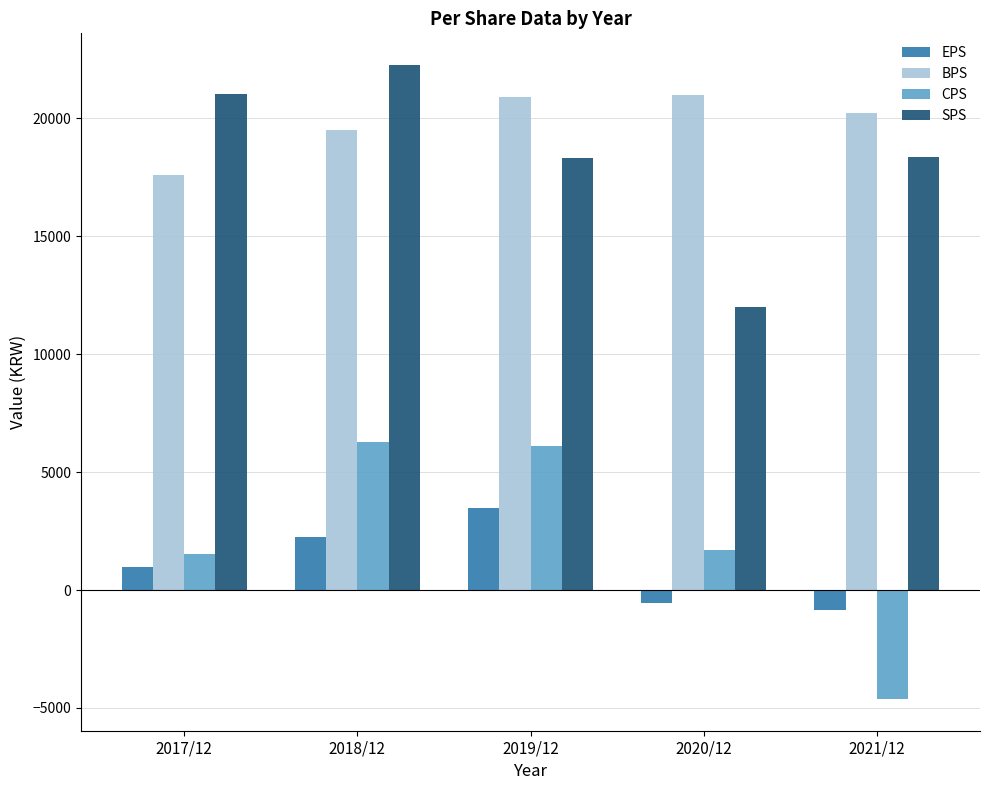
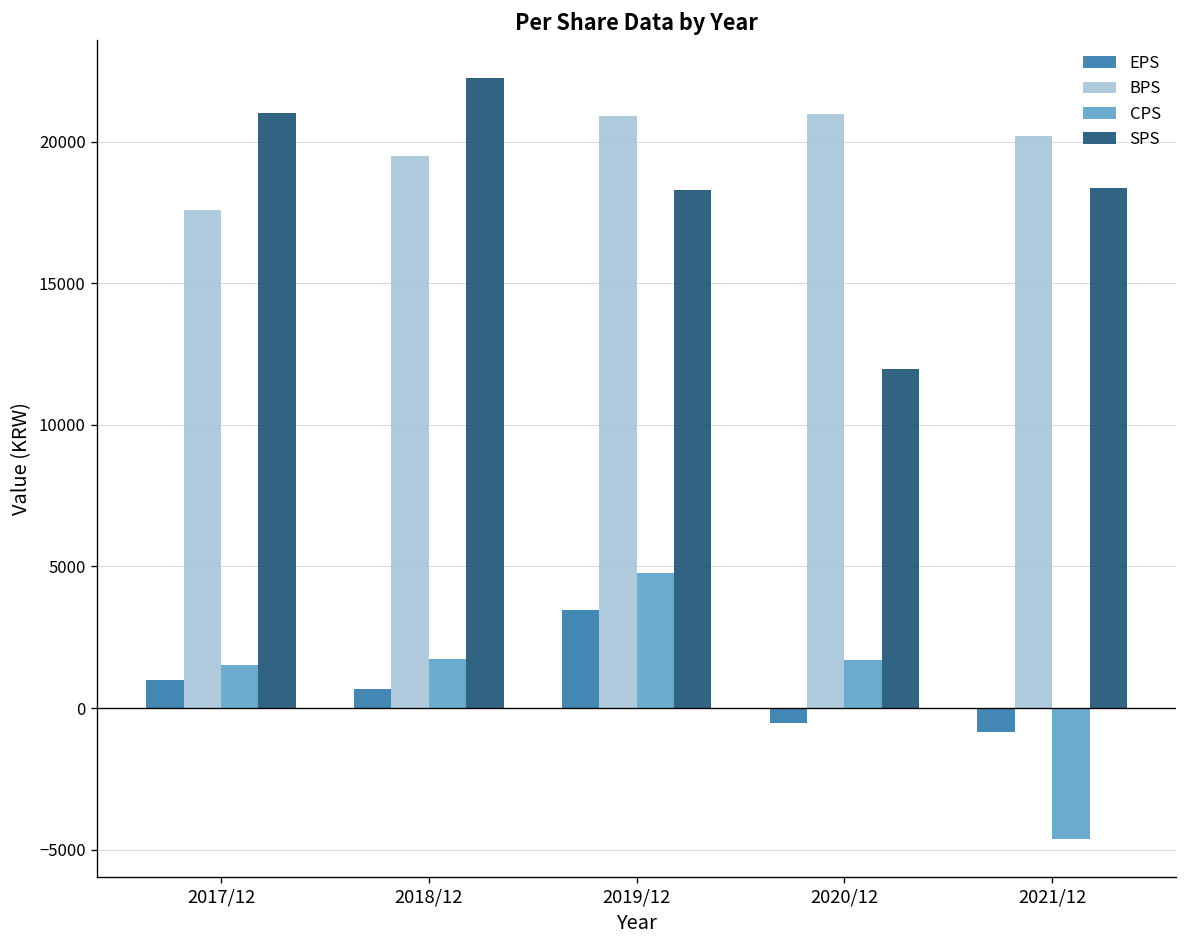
EPS, 2018/12: 2300 -> 700
CPS, 2018/12: 6300 -> 1700
CPS, 2019/12: 6100 -> 4800
